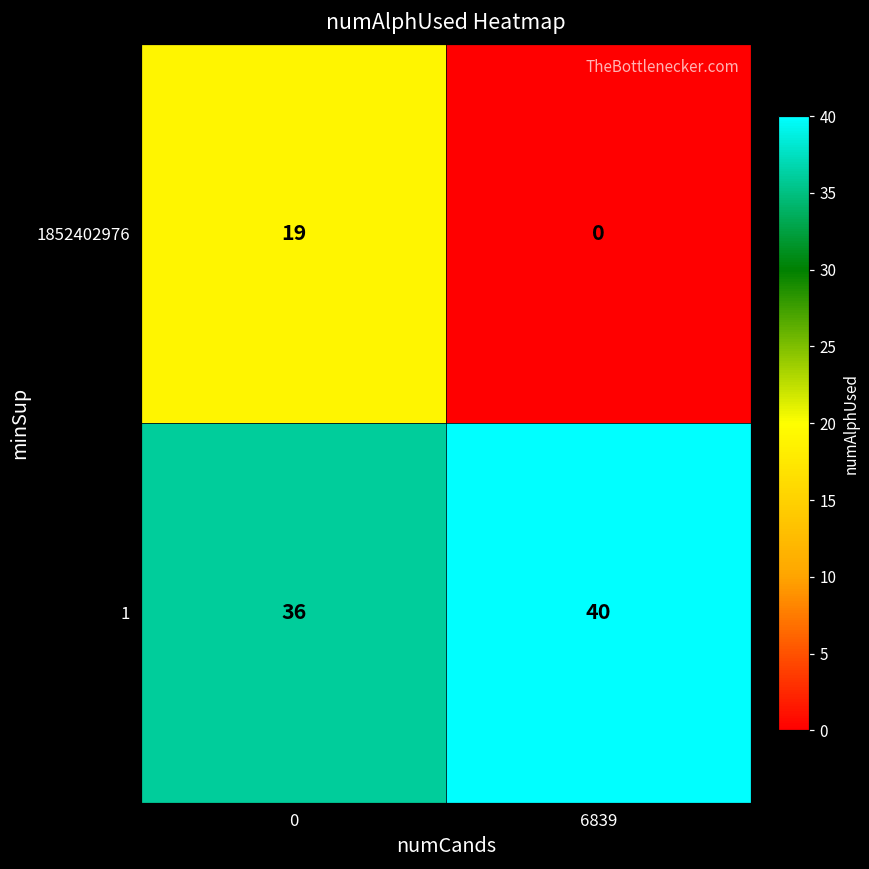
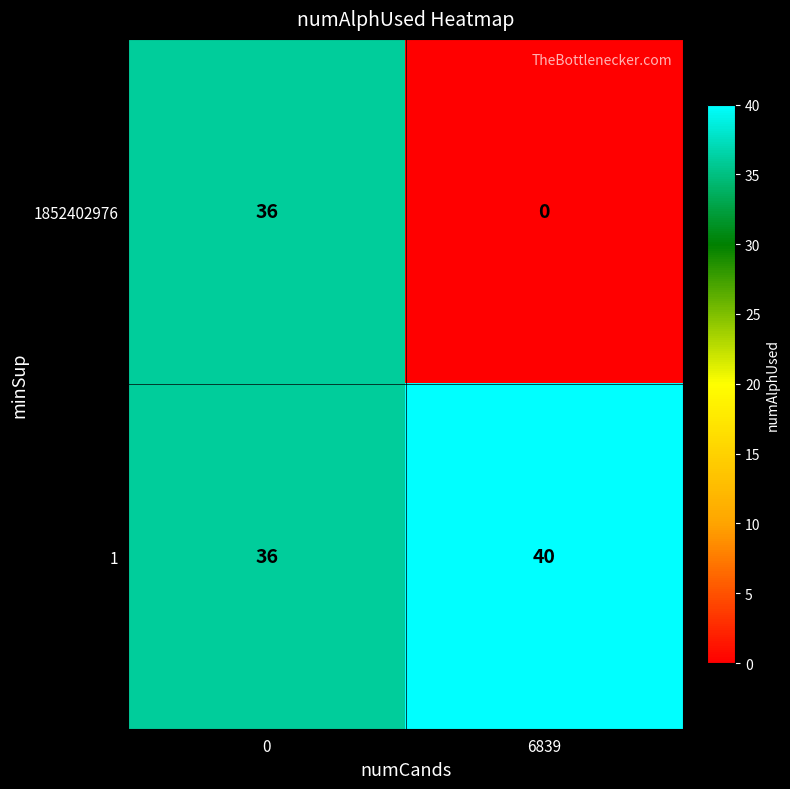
1852402976, 0: 19 -> 36
